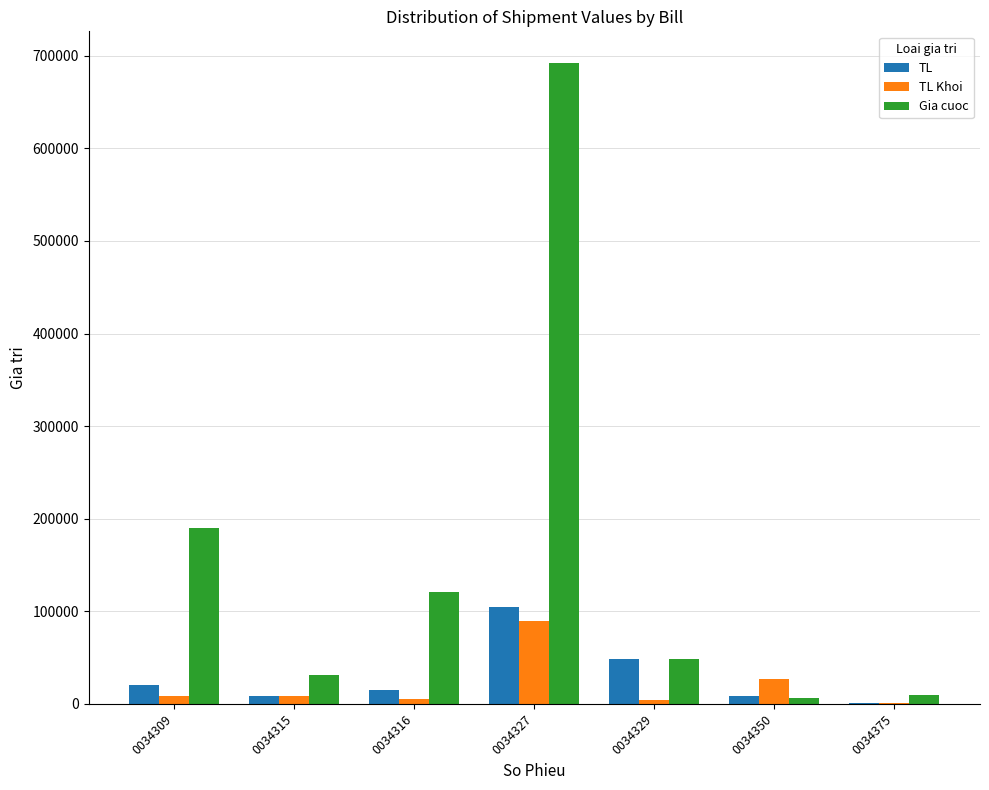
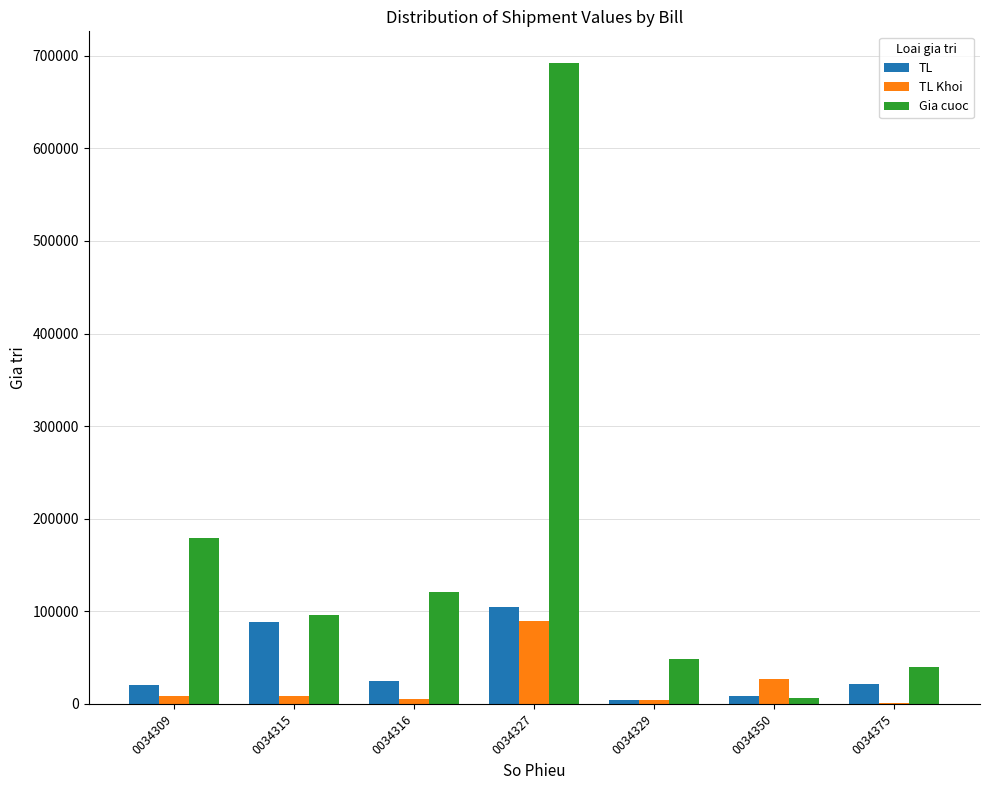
Gia cuoc, 0034309: 190000 -> 180000
TL, 0034315: 10000 -> 90000
Gia cuoc, 0034315: 30000 -> 100000
TL, 0034316: 20000 -> 30000
TL, 0034329: 50000 -> 0
TL, 0034375: 0 -> 20000
Gia cuoc, 0034375: 10000 -> 40000
